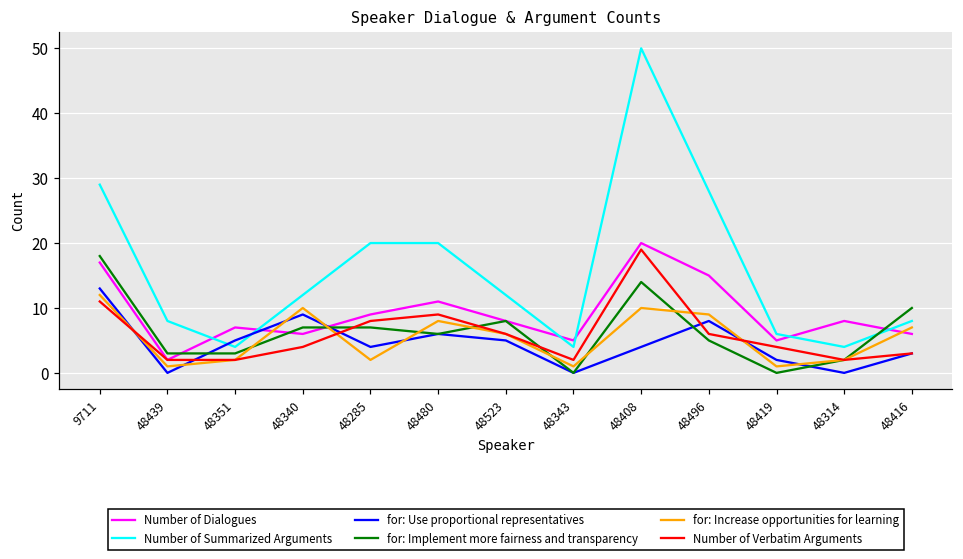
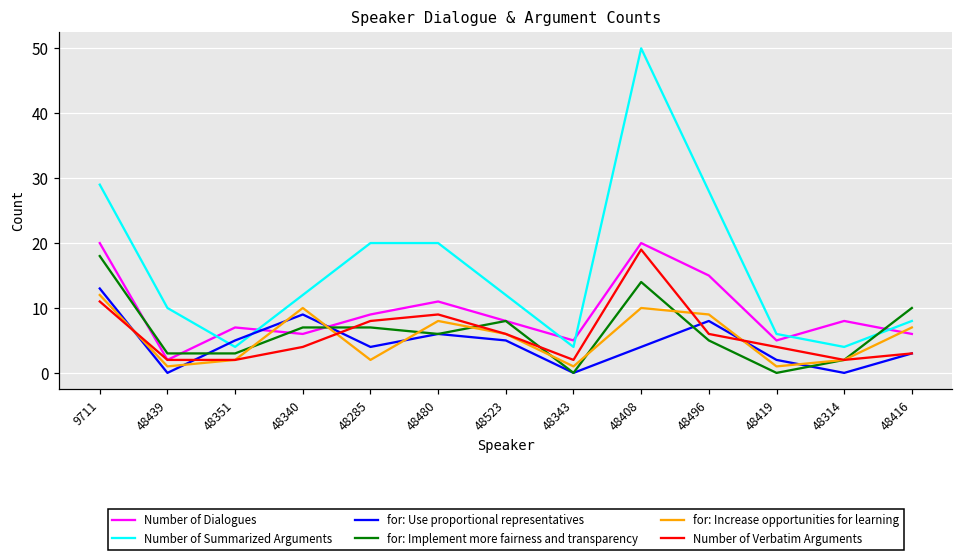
Number of Dialogues, 9711: 17 -> 20
Number of Summarized Arguments, 48439: 8 -> 10
